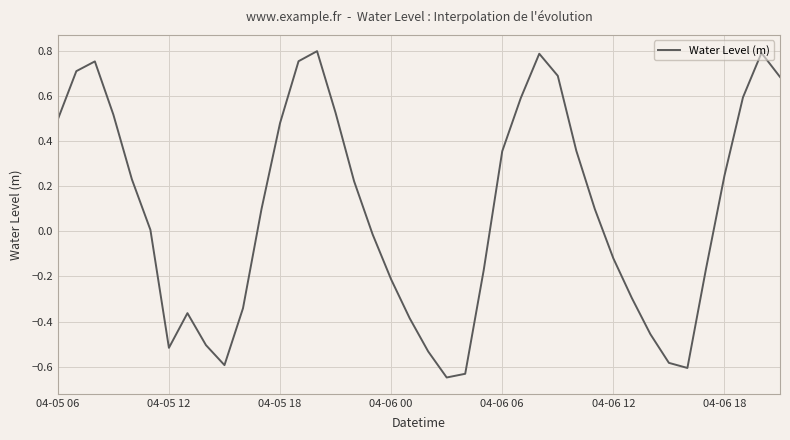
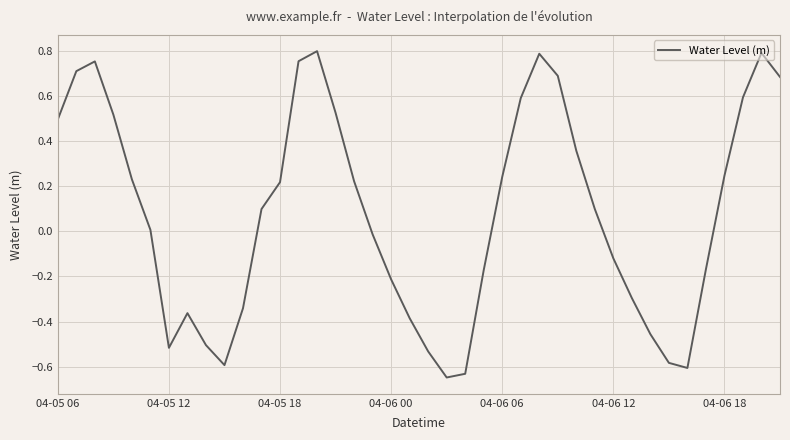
04-05 18: 0.48 -> 0.22
04-06 06: 0.35 -> 0.24
